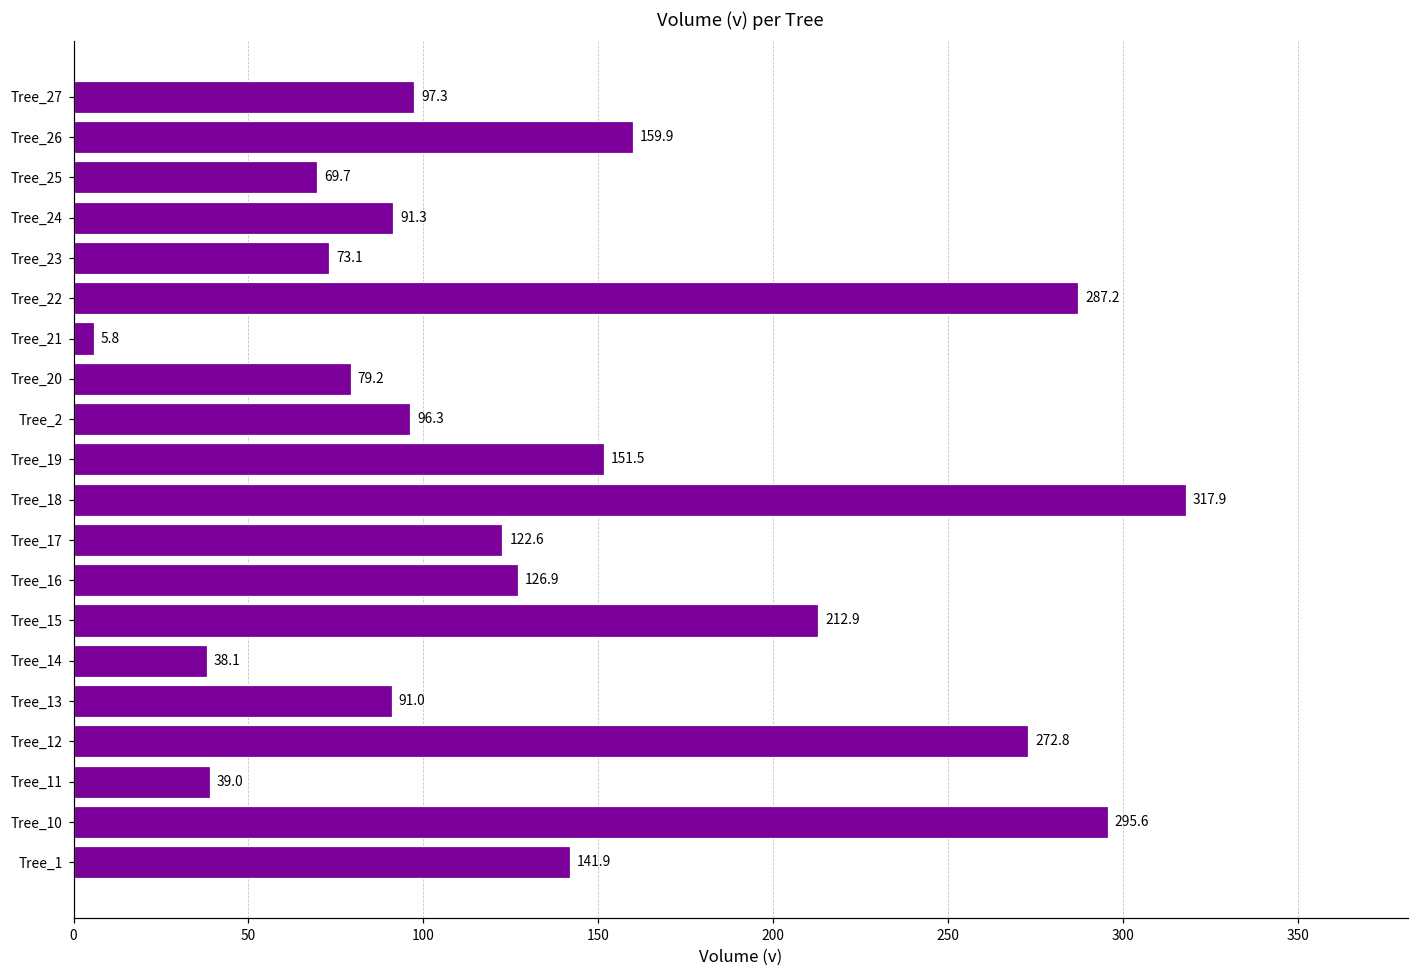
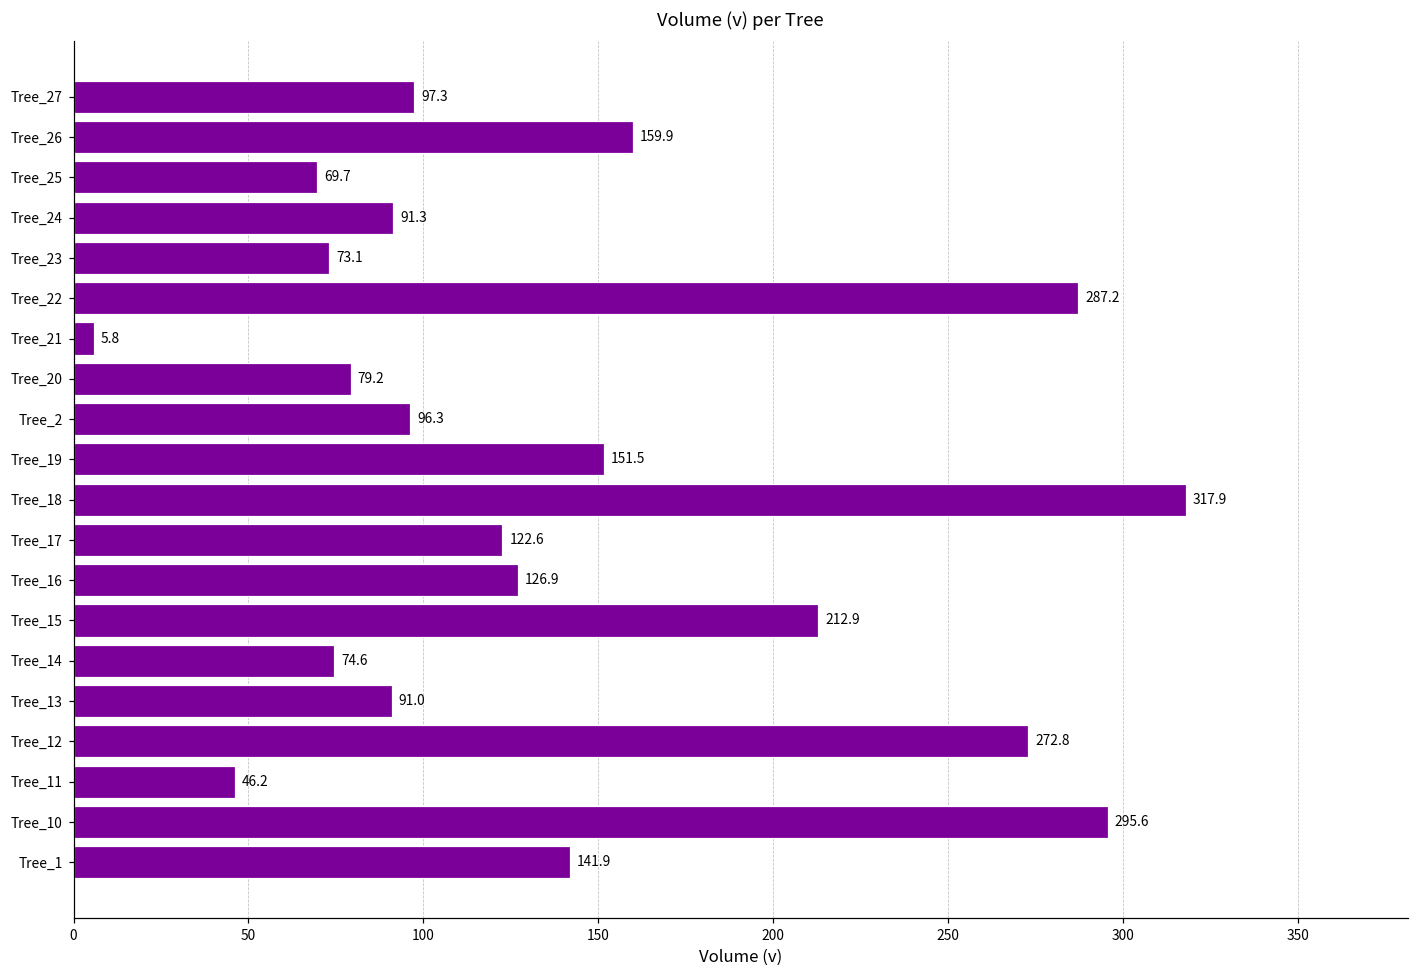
Tree_14: 38.1 -> 74.6
Tree_11: 39.0 -> 46.2
